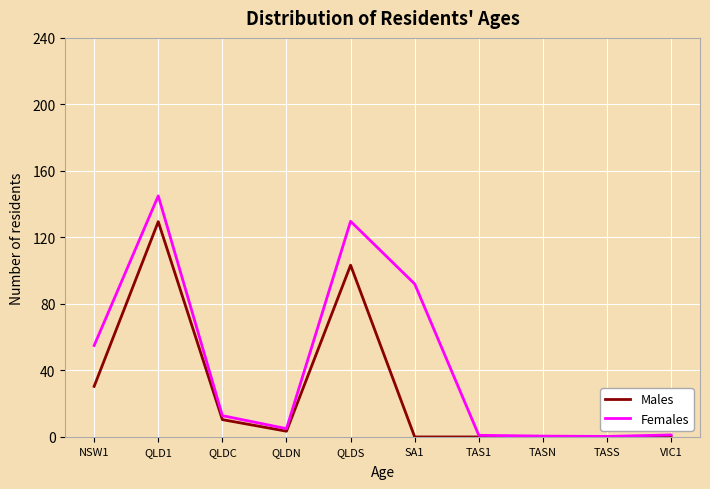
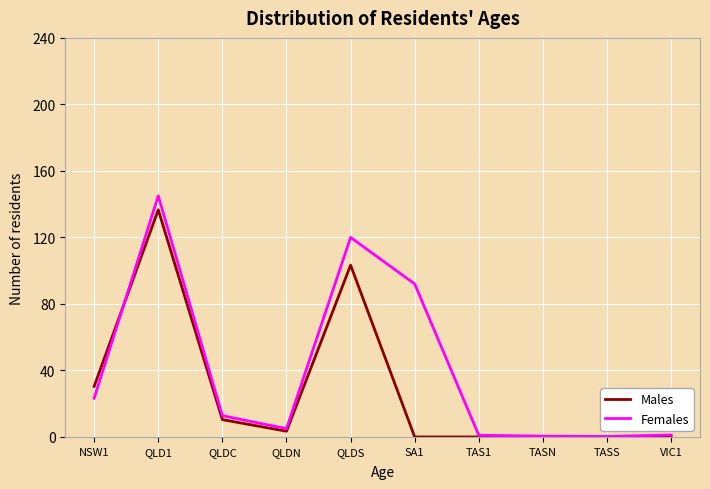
Females, NSW1: 55 -> 23
Males, QLD1: 129 -> 137
Females, QLDS: 130 -> 120
